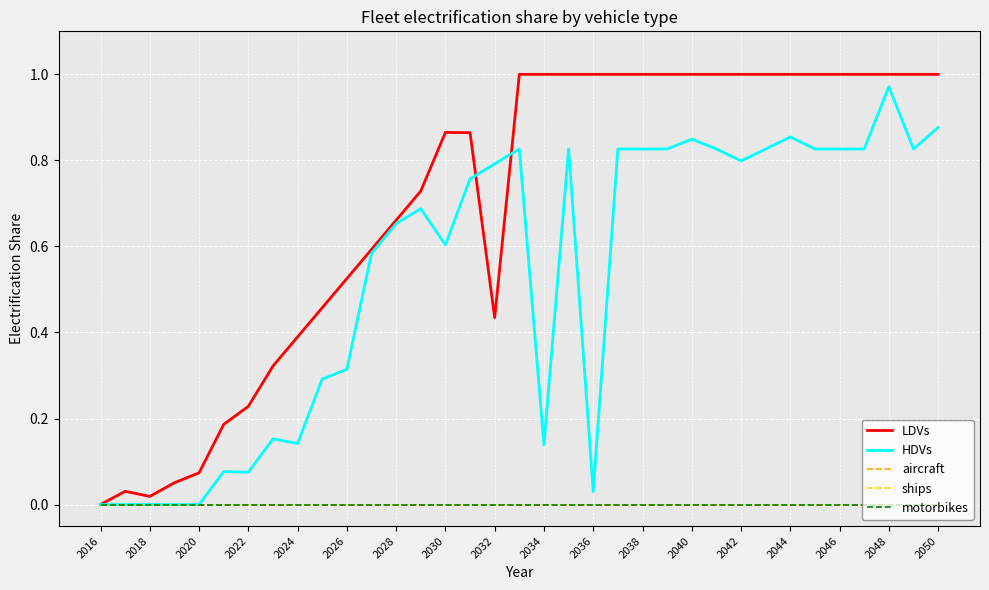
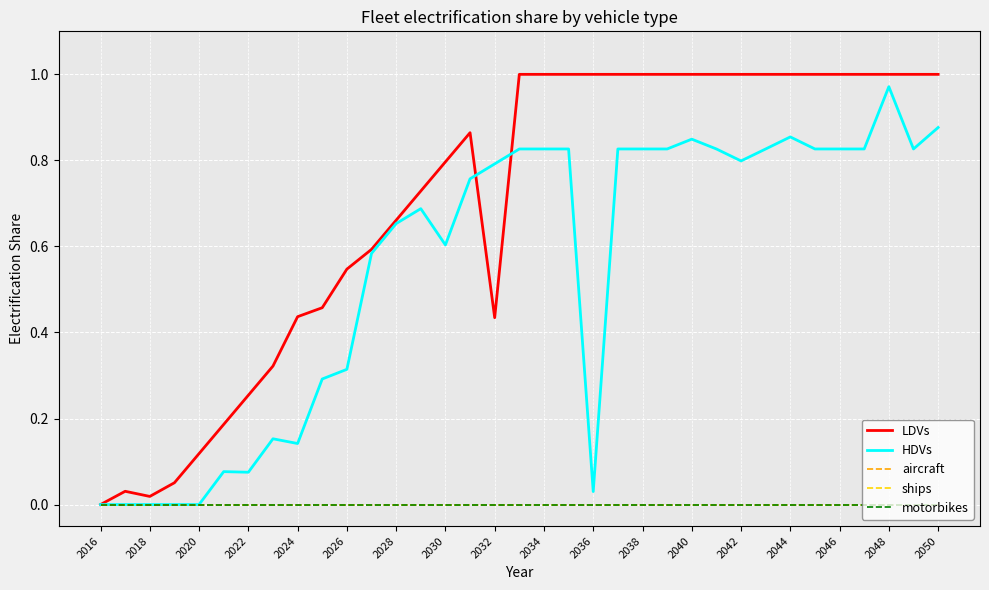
LDVs, 2020: 0.07 -> 0.12
LDVs, 2022: 0.23 -> 0.25
LDVs, 2024: 0.39 -> 0.44
LDVs, 2026: 0.53 -> 0.55
LDVs, 2030: 0.86 -> 0.80
HDVs, 2034: 0.14 -> 0.83
